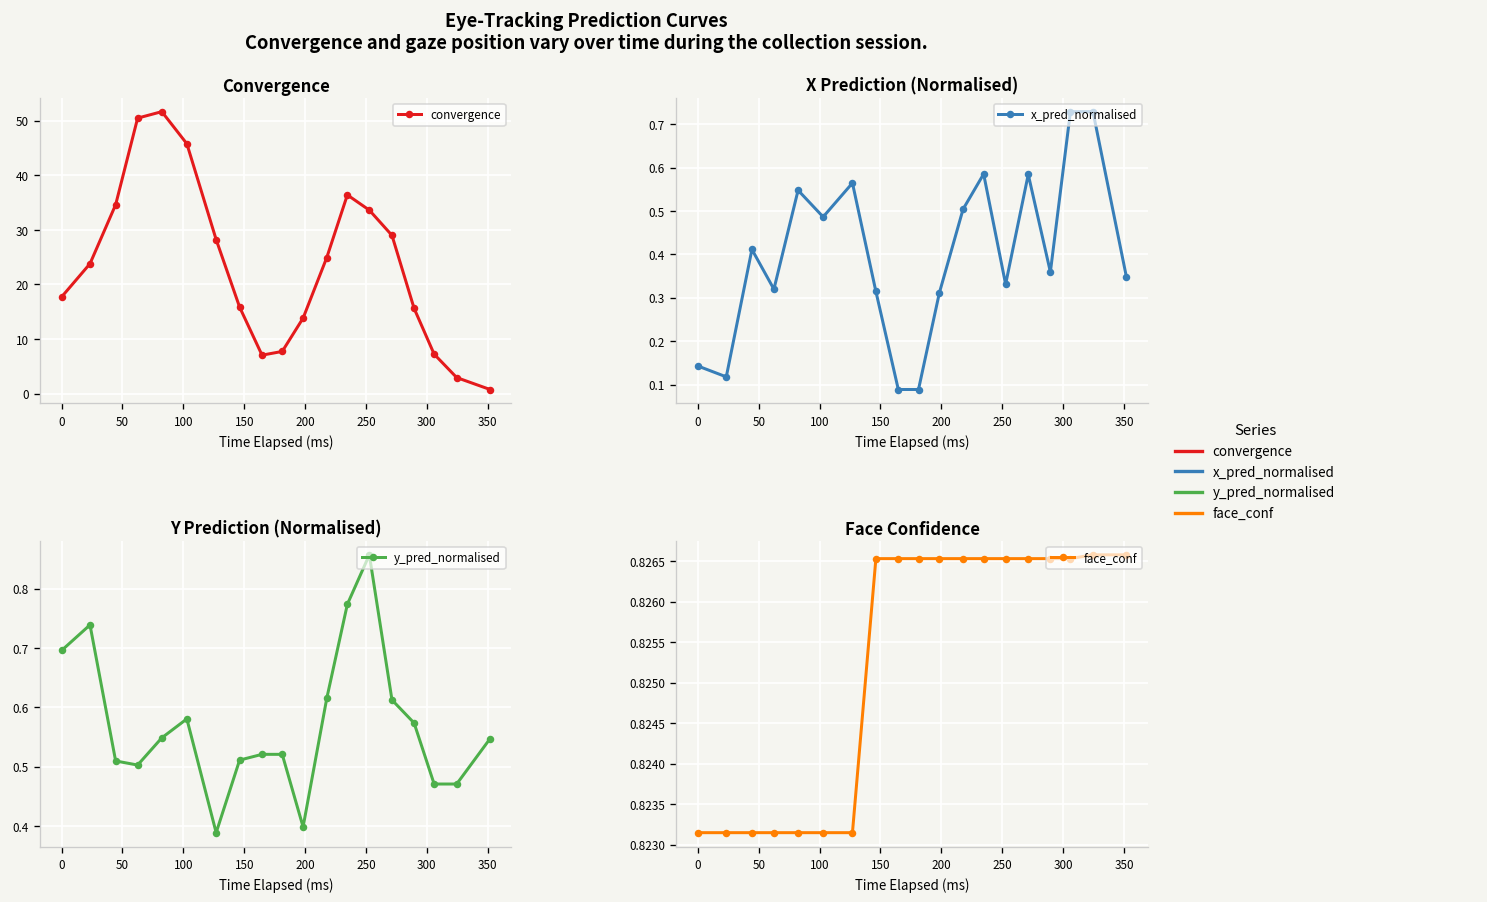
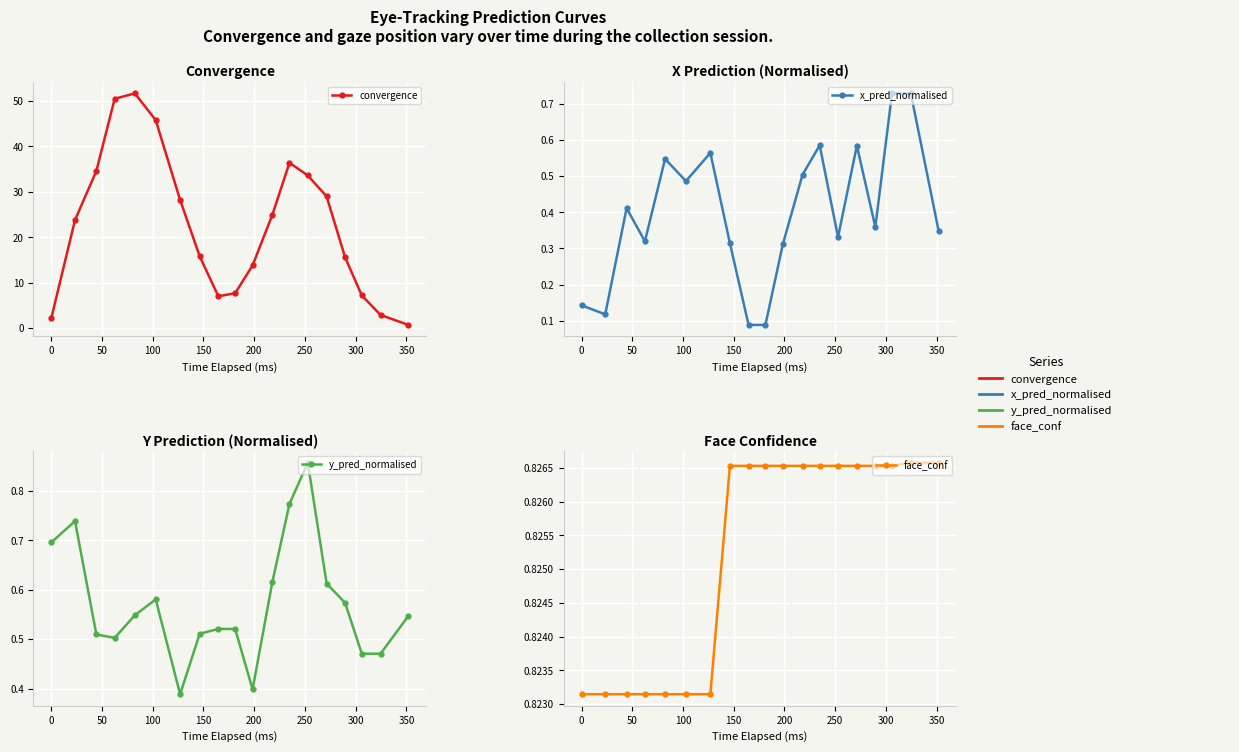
Convergence, 0: 18 -> 2
